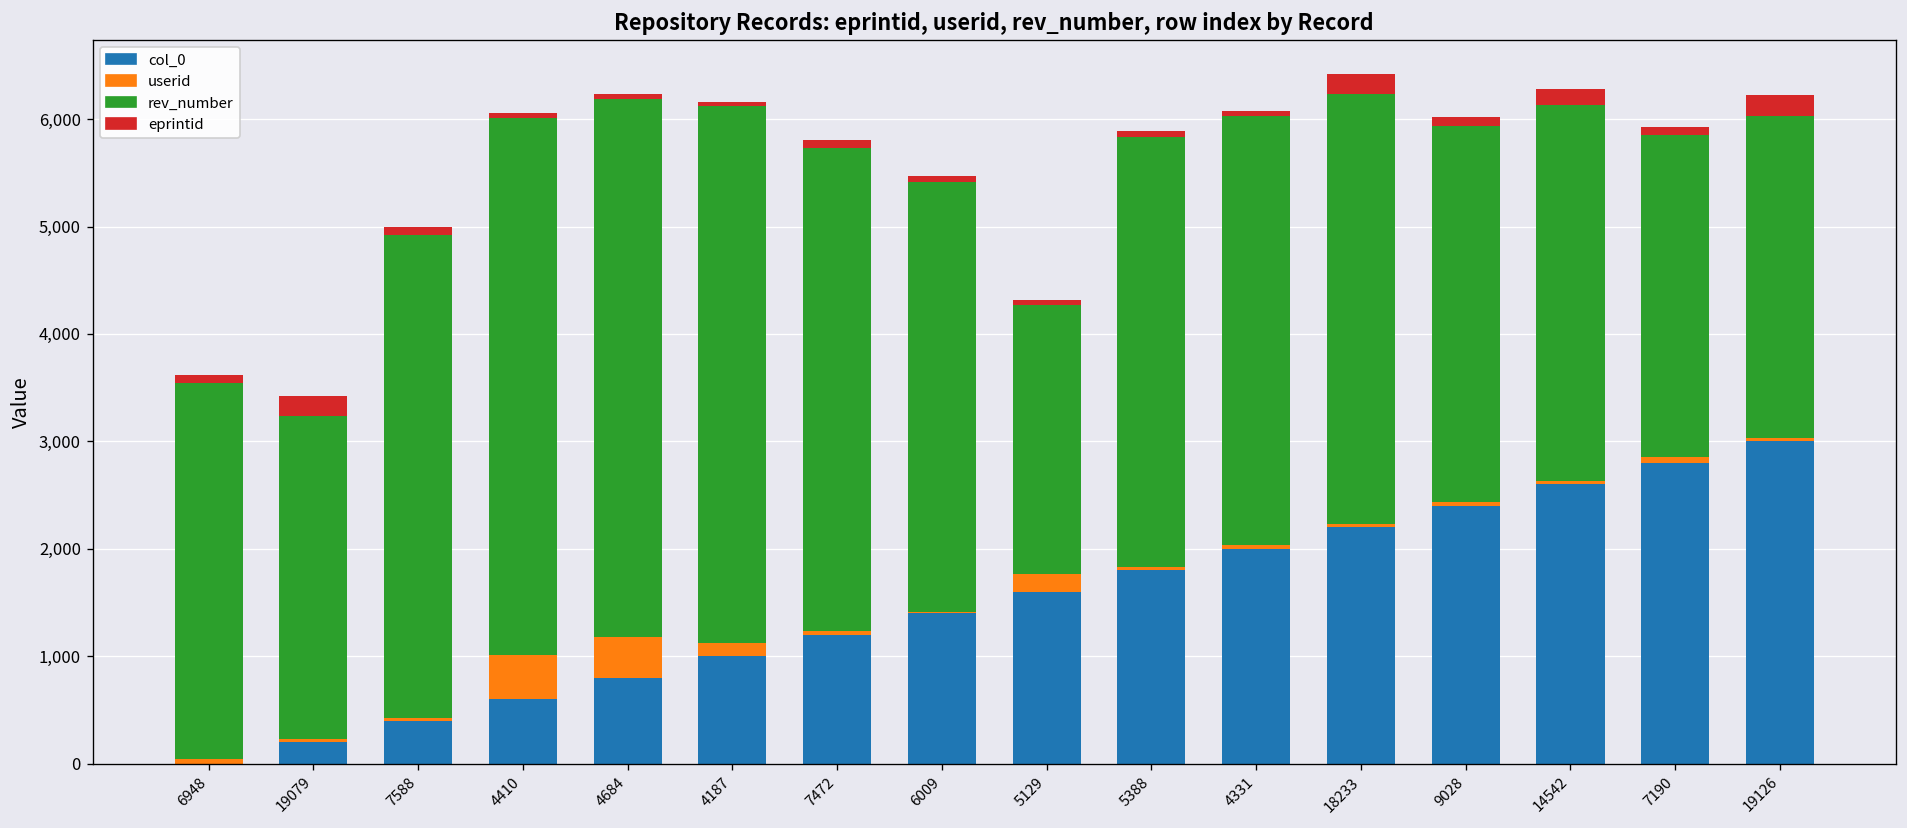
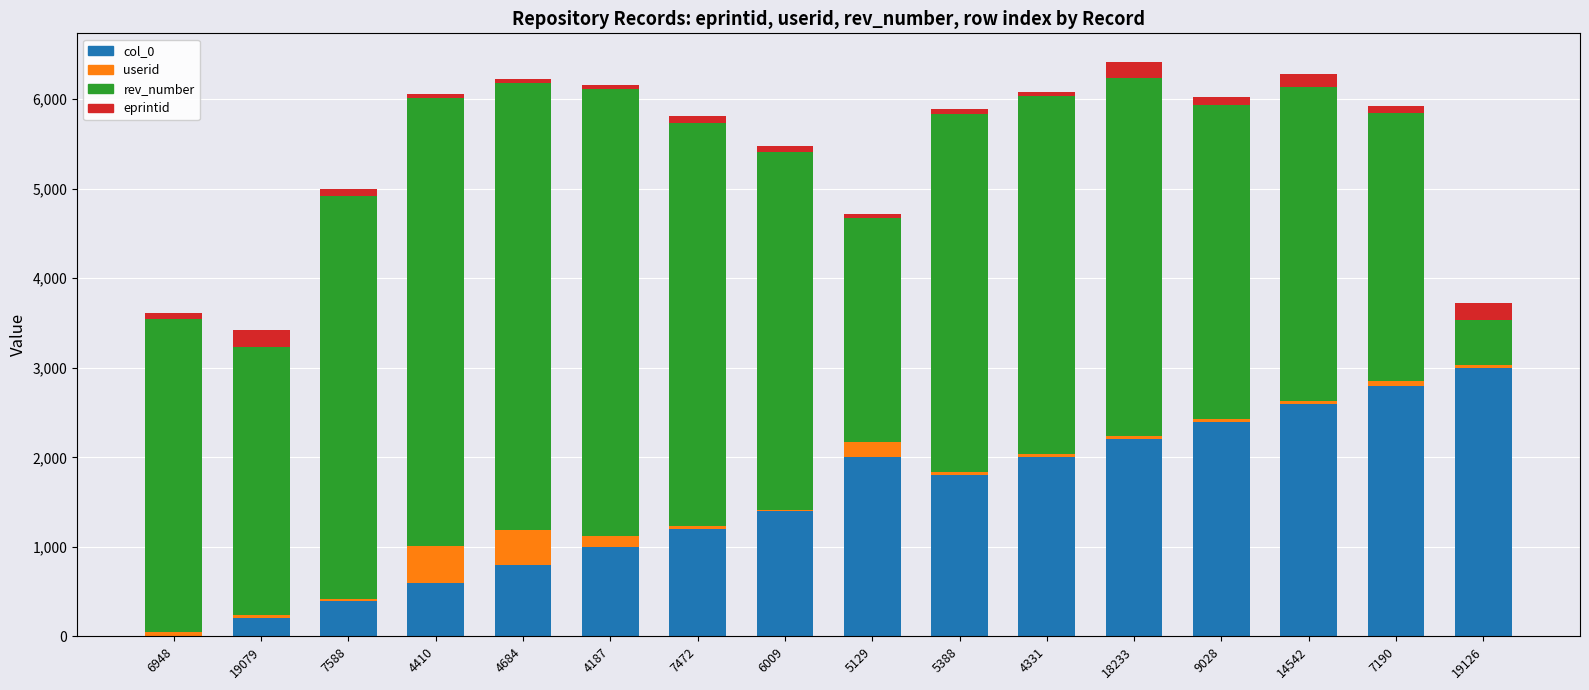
col_0, 5129: 1,600 -> 2,000
rev_number, 19126: 3,000 -> 500
